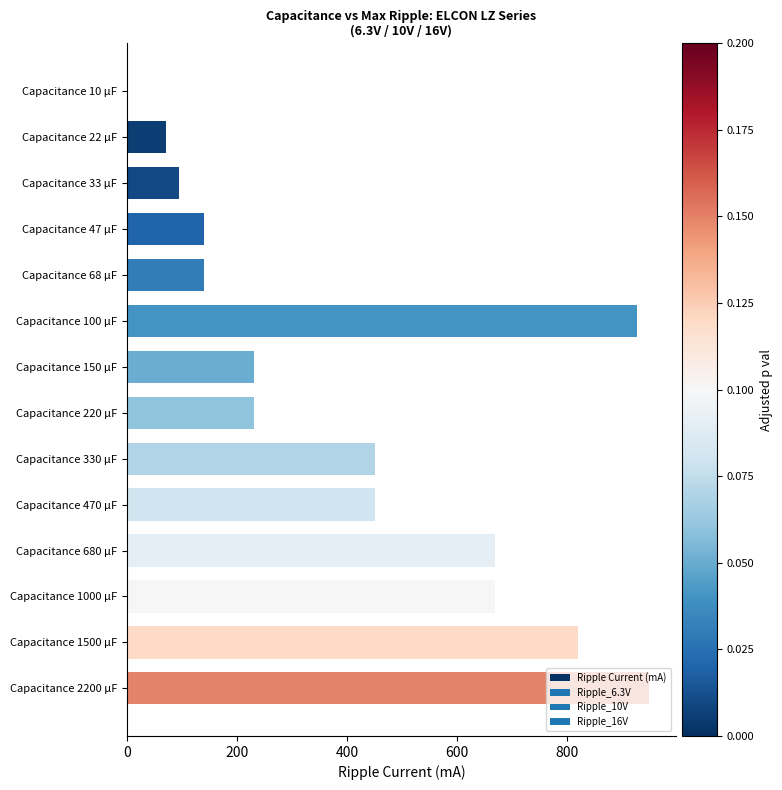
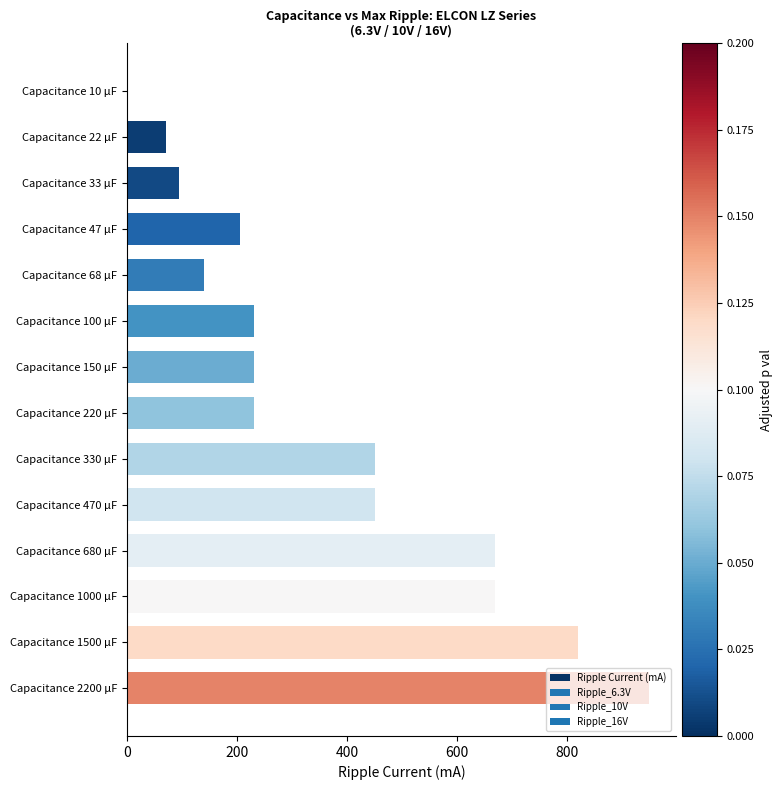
Capacitance 47 μF: 140 -> 210
Capacitance 100 μF: 930 -> 230
